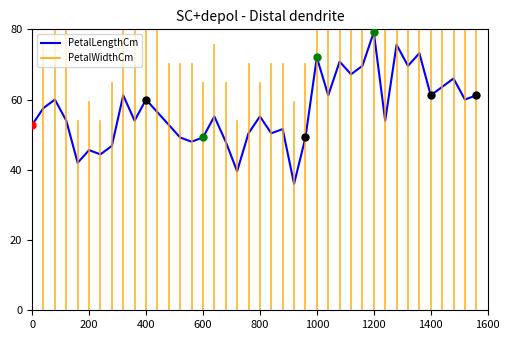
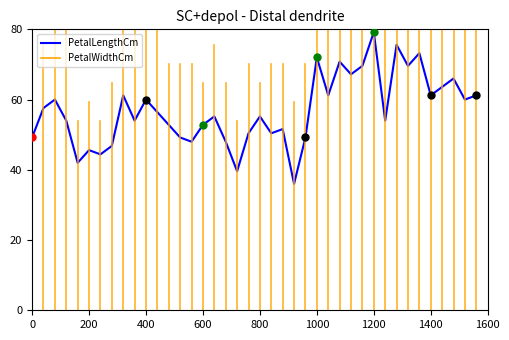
PetalLengthCm, 0: 53 -> 49
PetalLengthCm, 600: 49 -> 53
